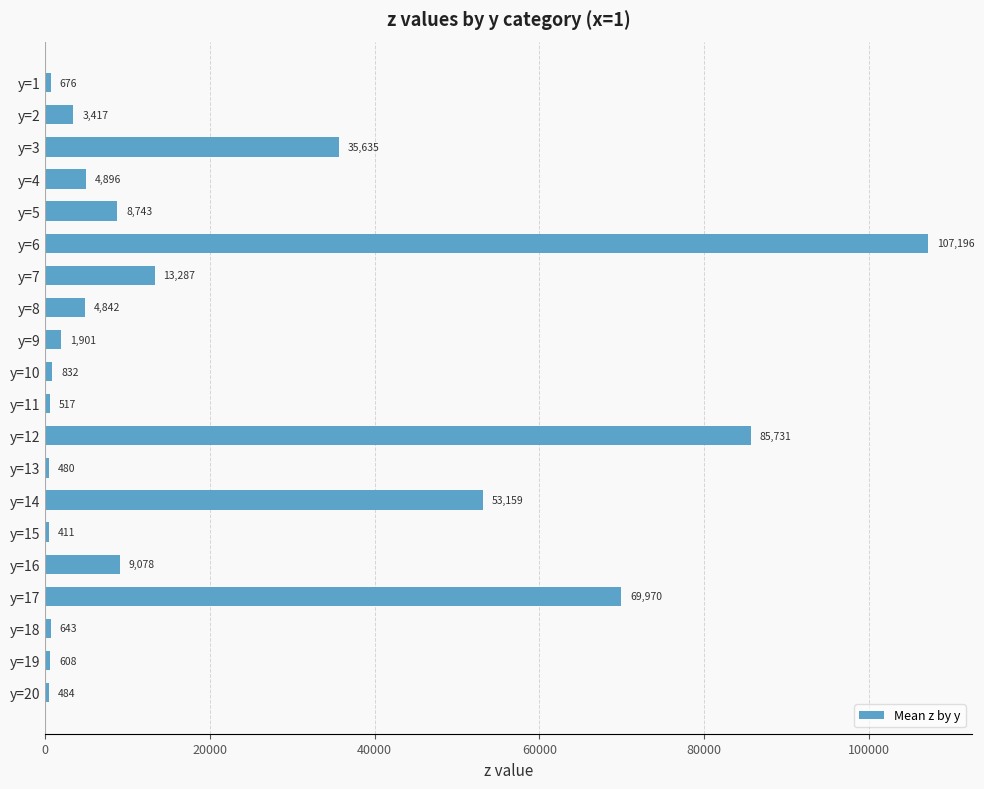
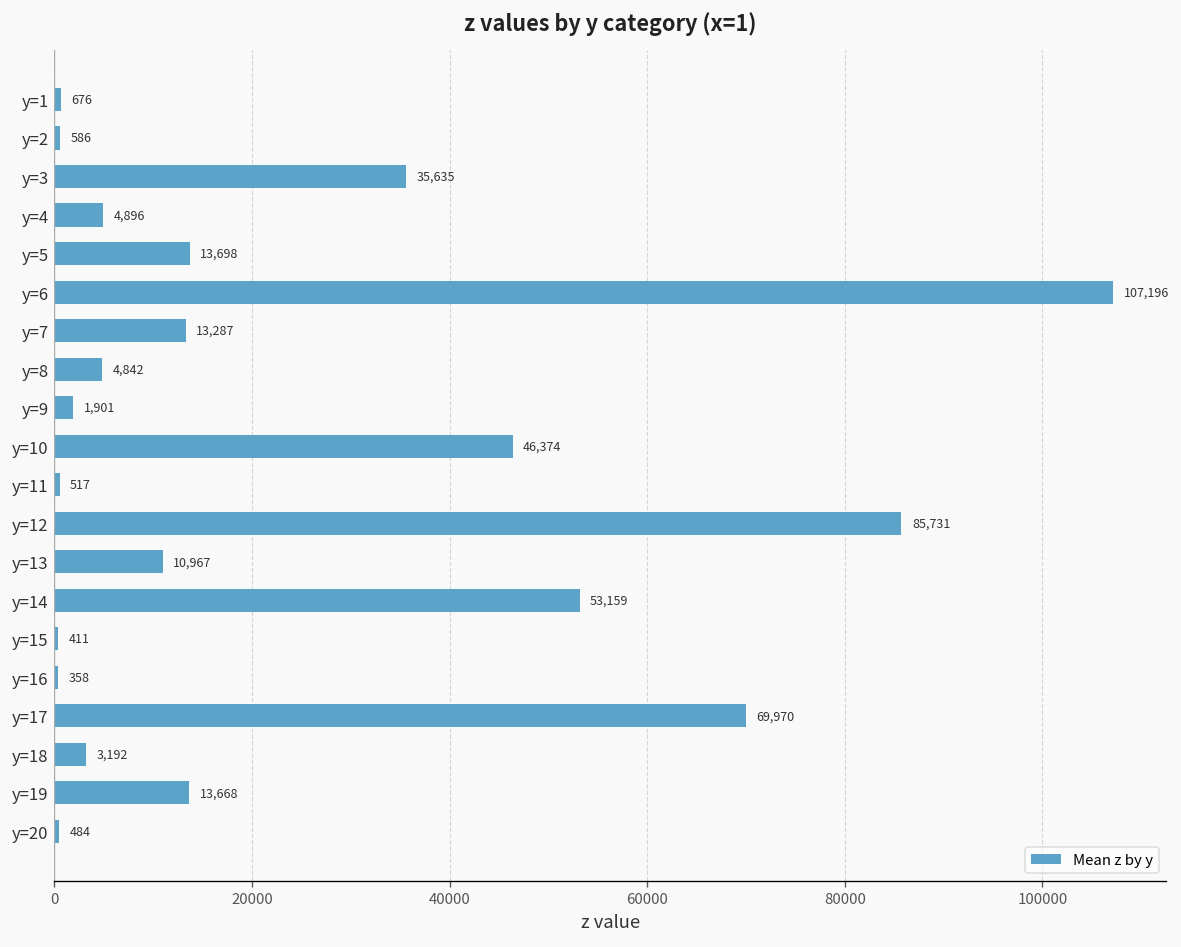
y=2: 3,417 -> 586
y=5: 8,743 -> 13,698
y=10: 832 -> 46,374
y=13: 480 -> 10,967
y=16: 9,078 -> 358
y=18: 643 -> 3,192
y=19: 608 -> 13,668
